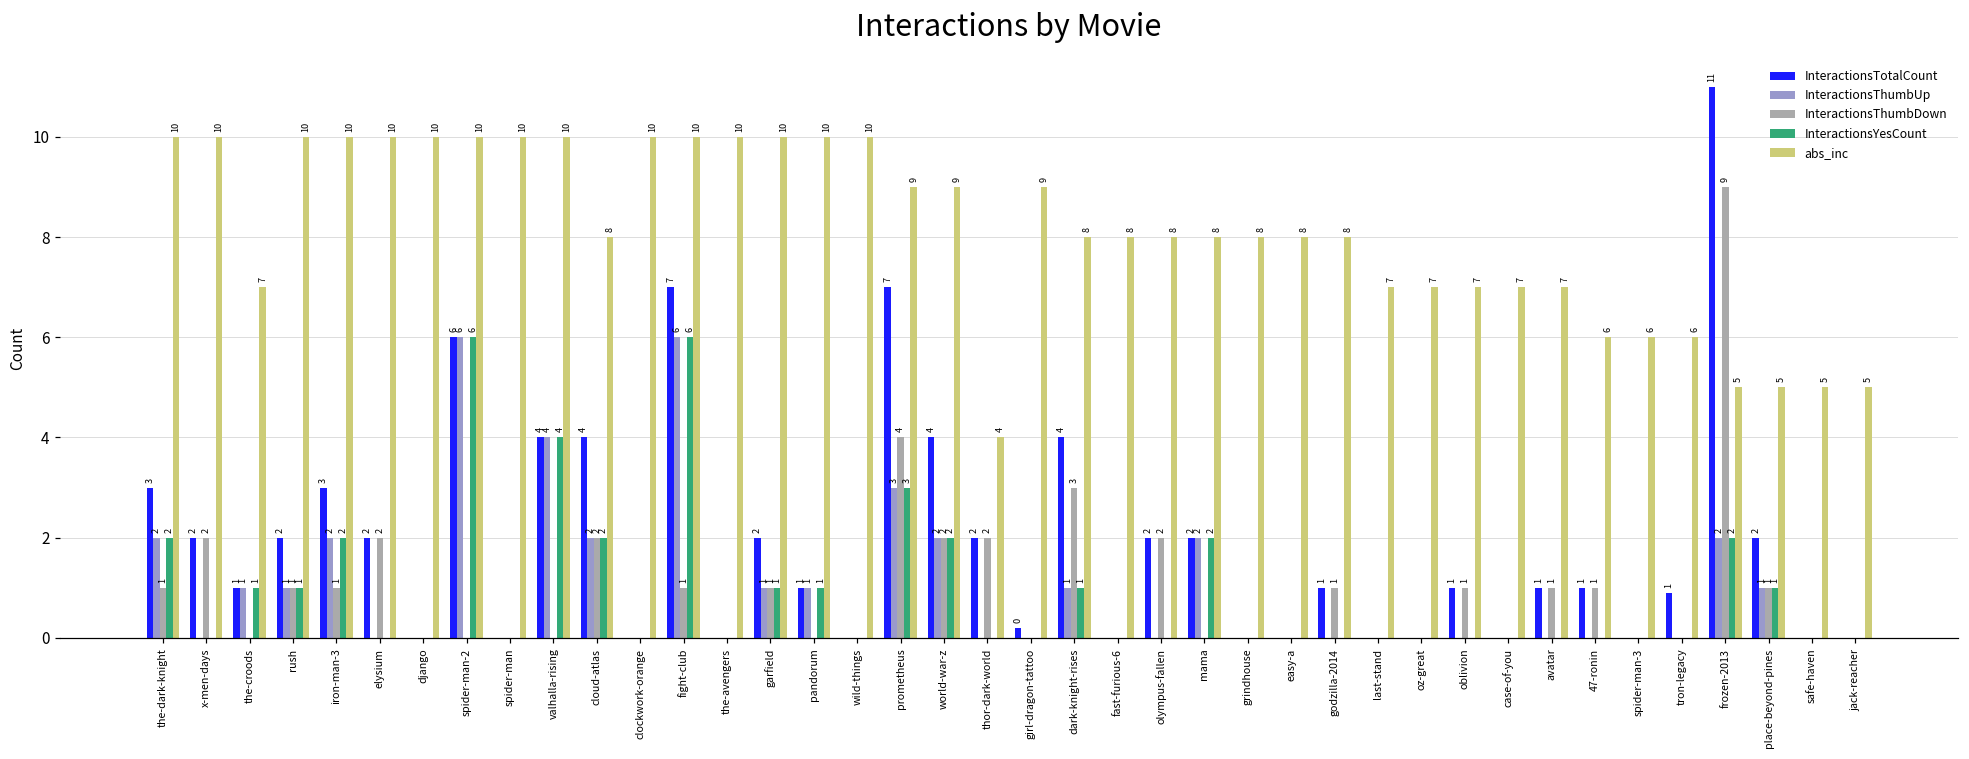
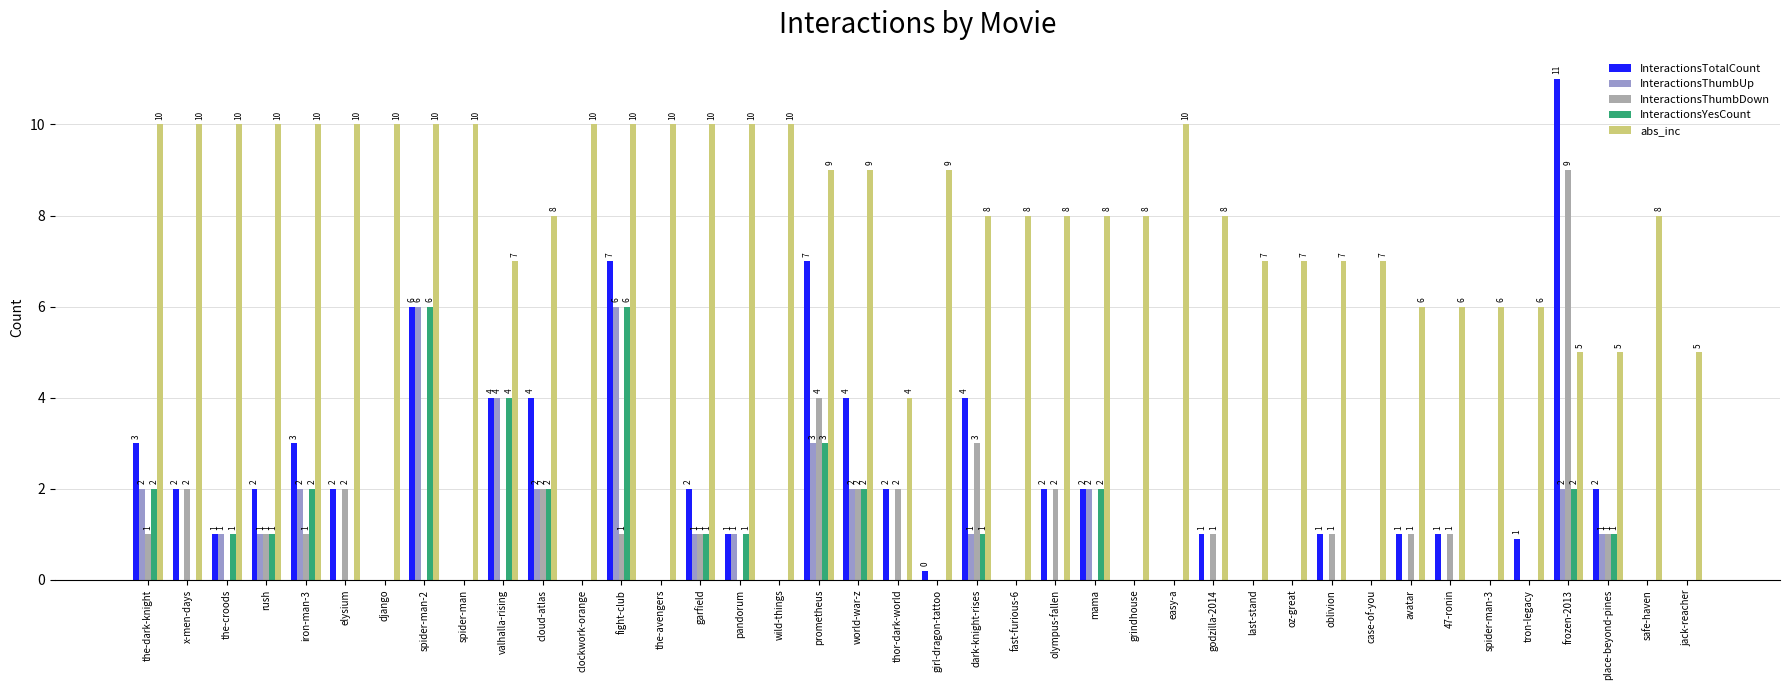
abs_inc, the-croods: 7 -> 10
abs_inc, valhalla-rising: 10 -> 7
abs_inc, easy-a: 8 -> 10
abs_inc, avatar: 7 -> 6
abs_inc, safe-haven: 5 -> 8
